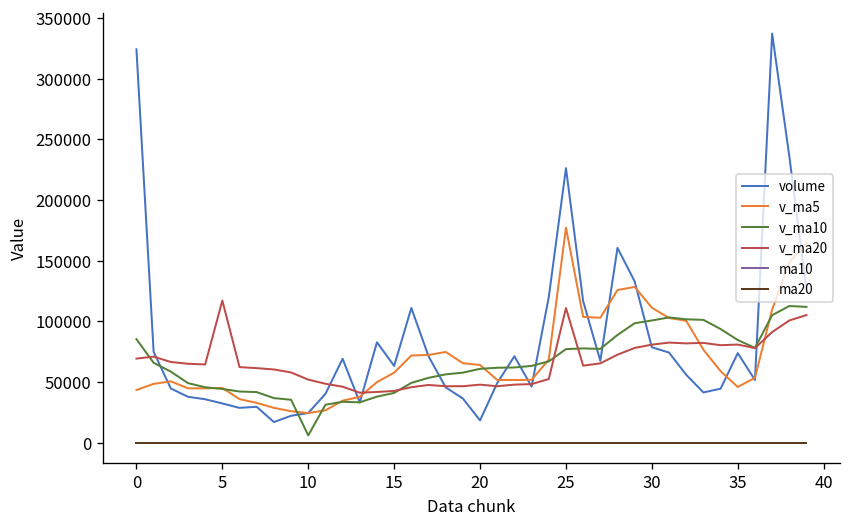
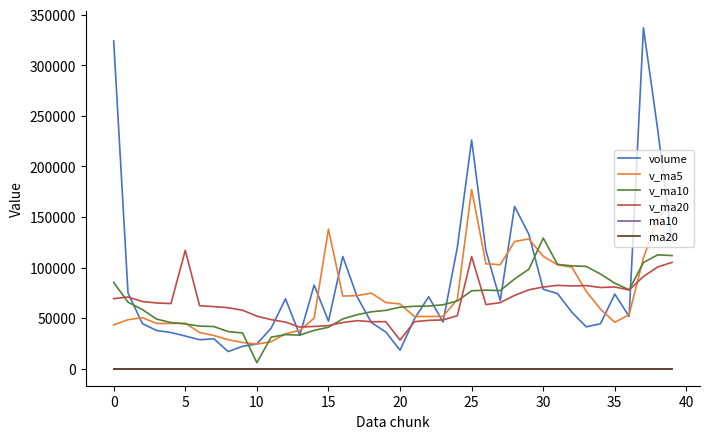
volume, 15: 63000 -> 47000
v_ma5, 15: 58000 -> 138000
v_ma20, 20: 48000 -> 28000
v_ma10, 30: 101000 -> 129000
